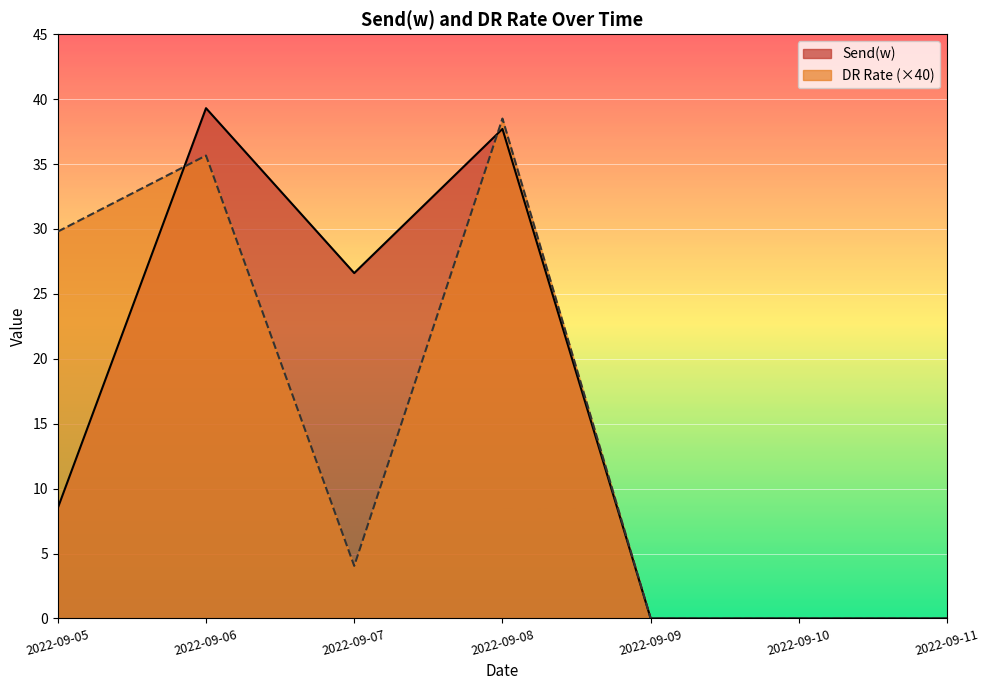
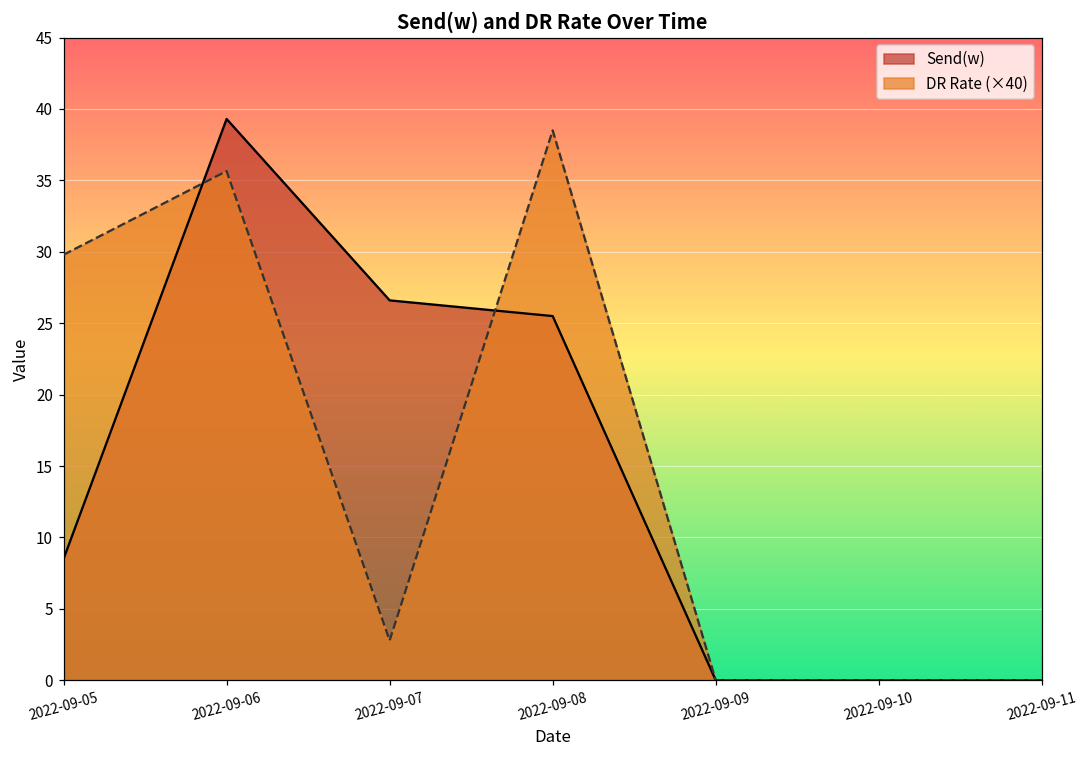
DR Rate (×40), 2022-09-07: 4.0 -> 2.8
Send(w), 2022-09-08: 37.7 -> 25.5
